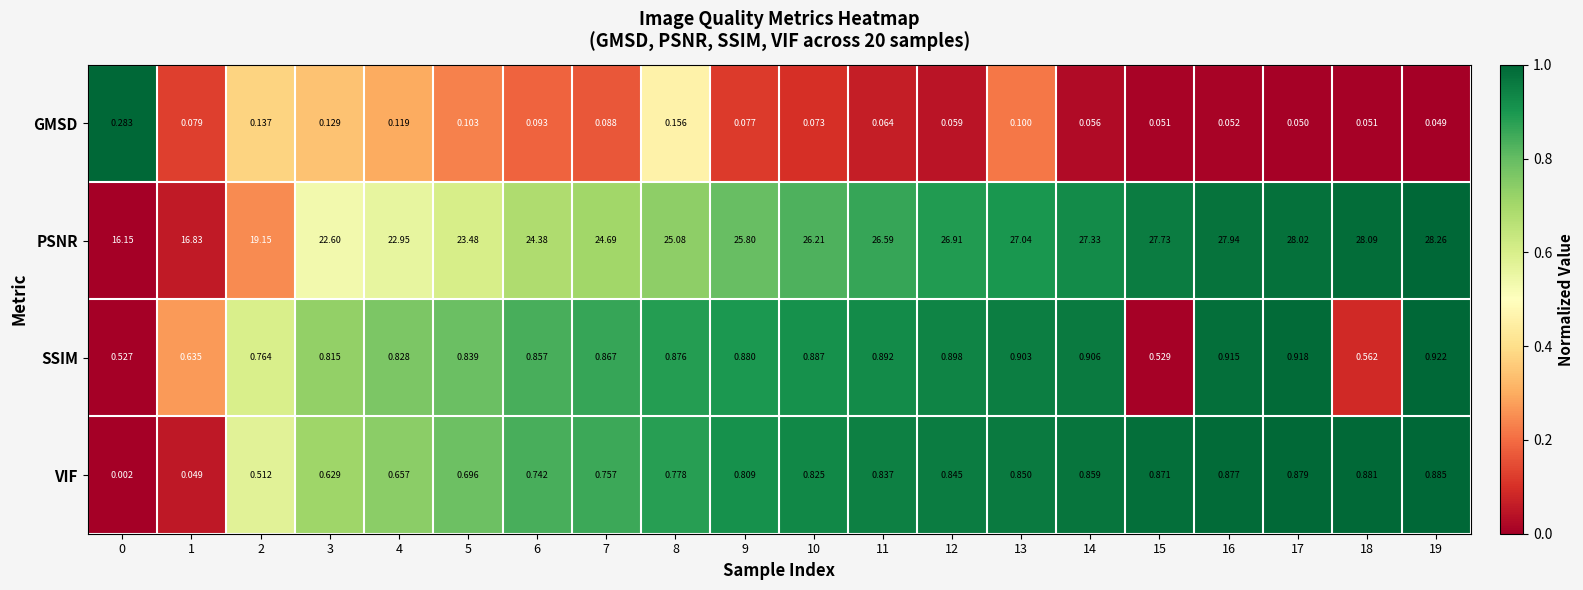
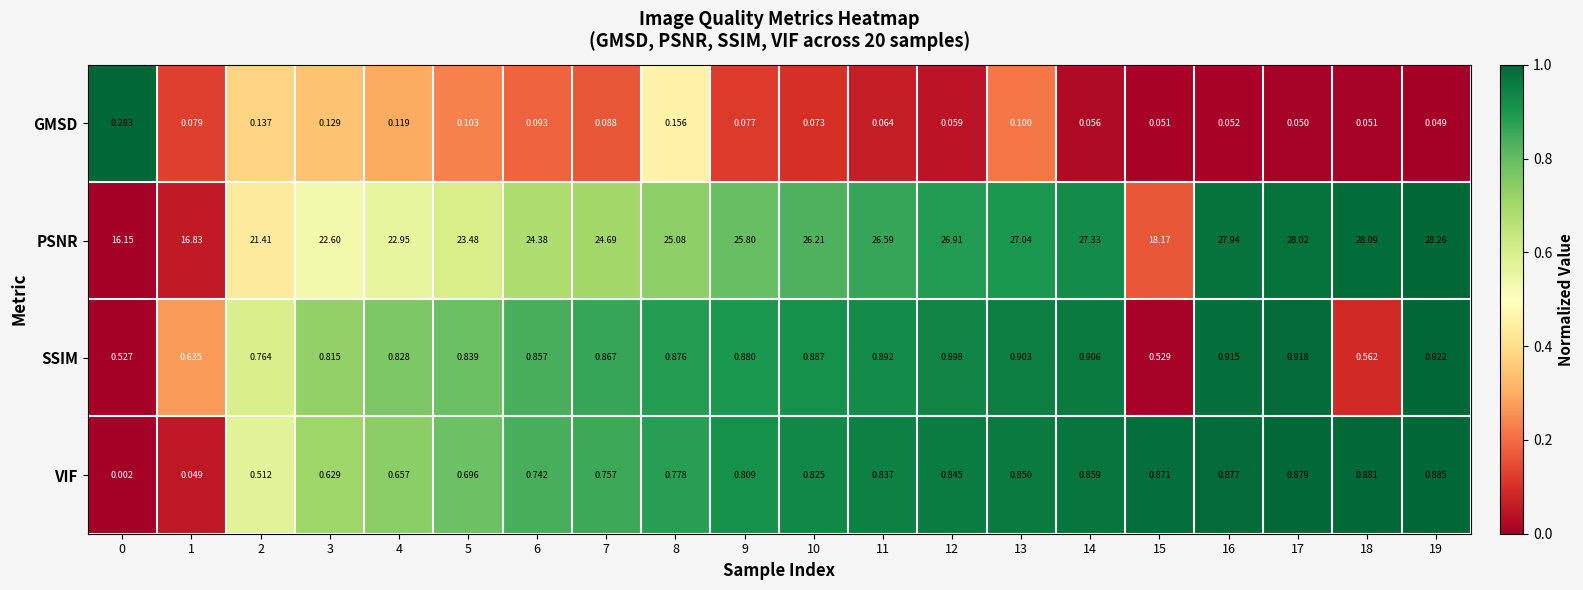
PSNR, 2: 19.15 -> 21.41
PSNR, 15: 27.73 -> 18.17
